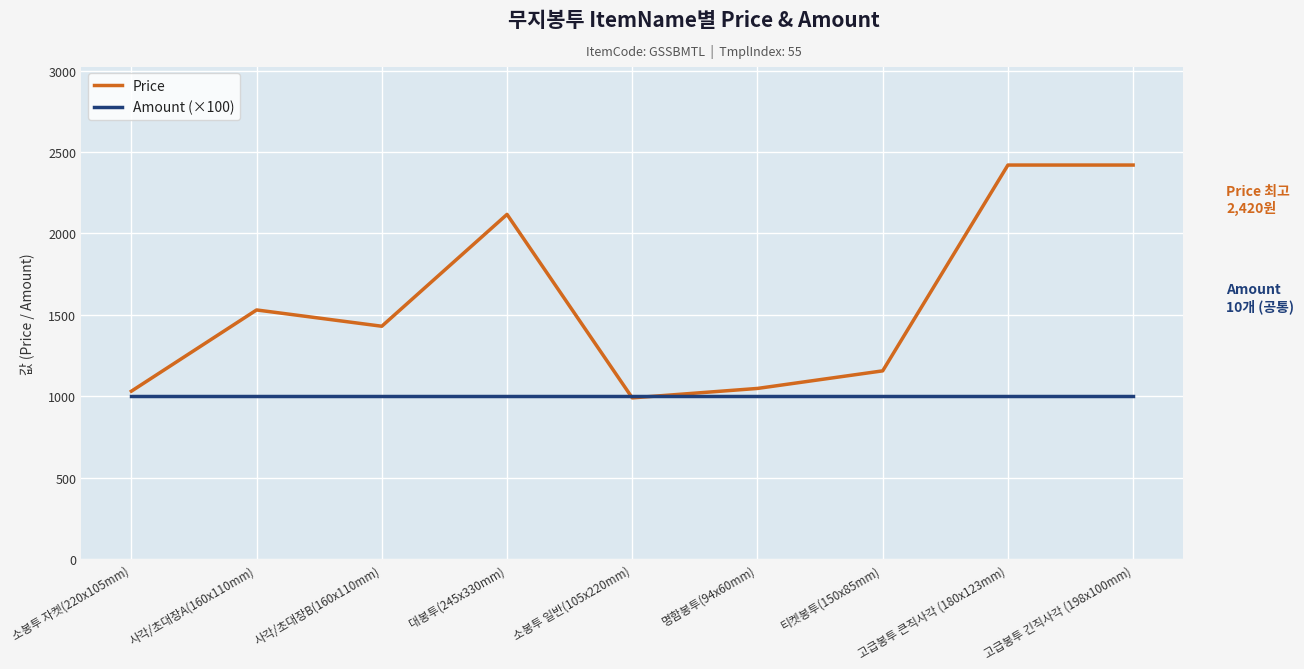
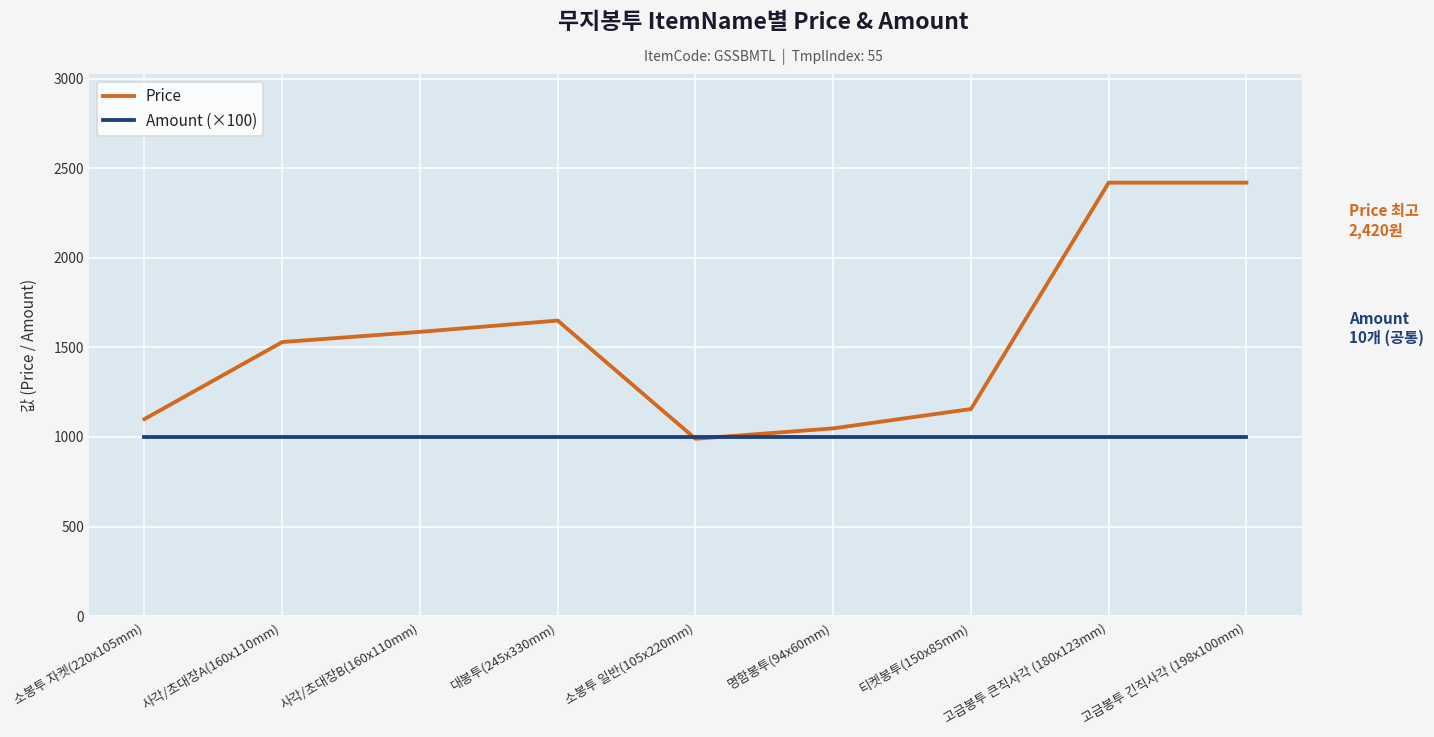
Price, 소봉투 자켓(220x105mm): 1030 -> 1100
Price, 사각/초대장B(160x110mm): 1430 -> 1590
Price, 대봉투(245x330mm): 2120 -> 1650
